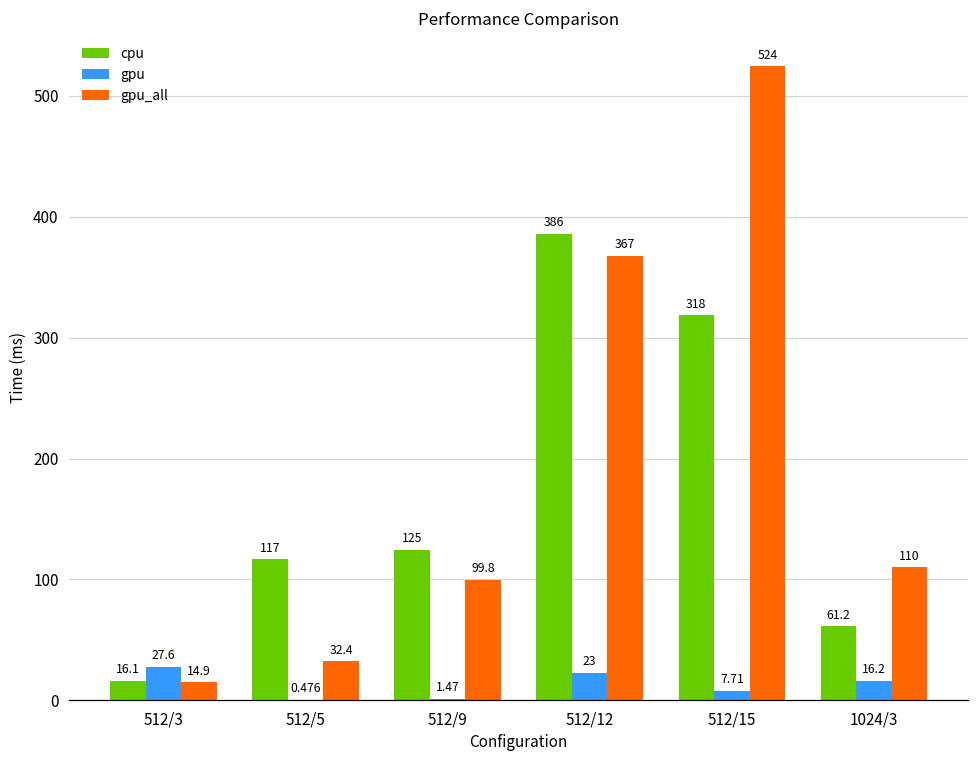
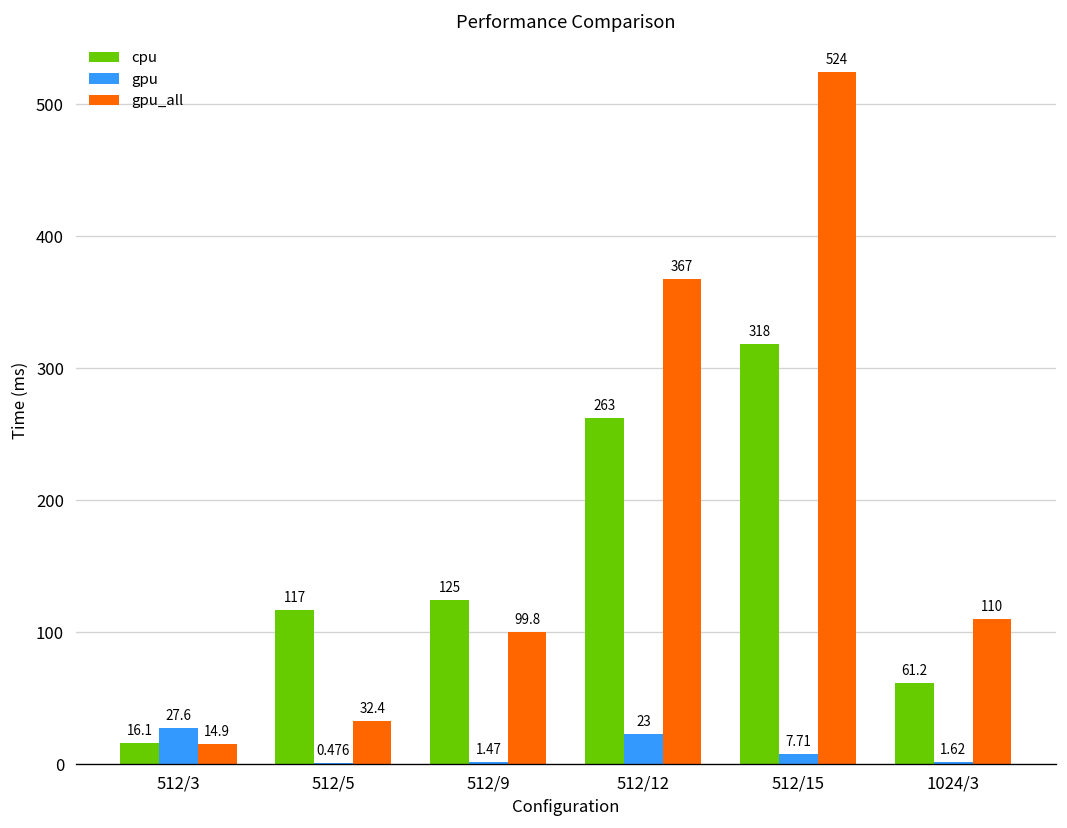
cpu, 512/12: 386 -> 263
gpu, 1024/3: 16.2 -> 1.62
